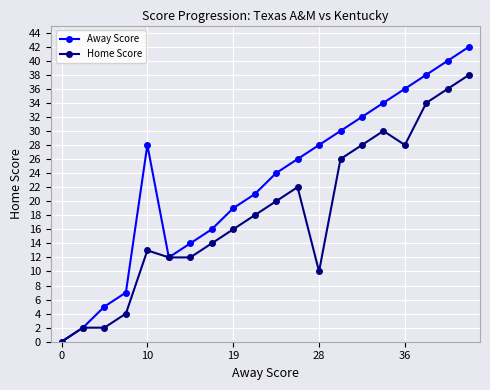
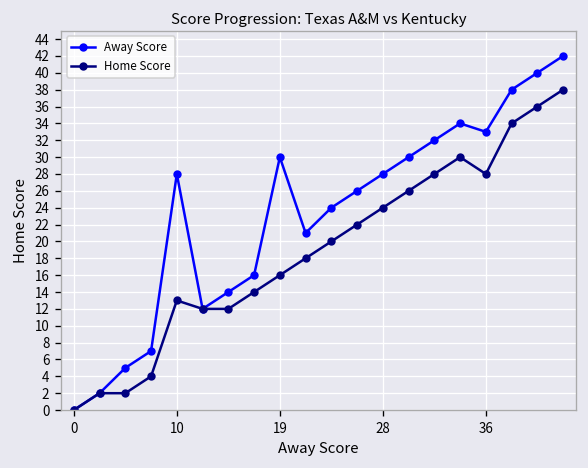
Away Score, 19: 19 -> 30
Home Score, 28: 10 -> 24
Away Score, 36: 36 -> 33
